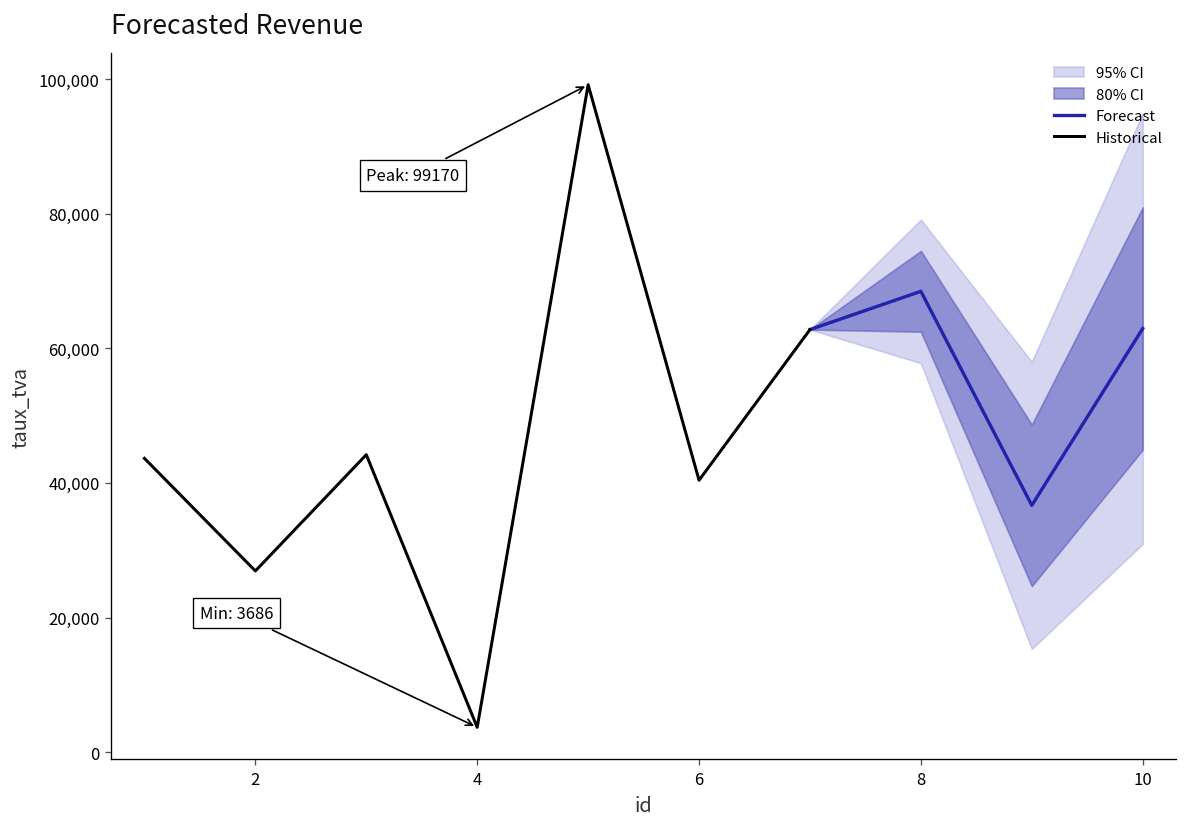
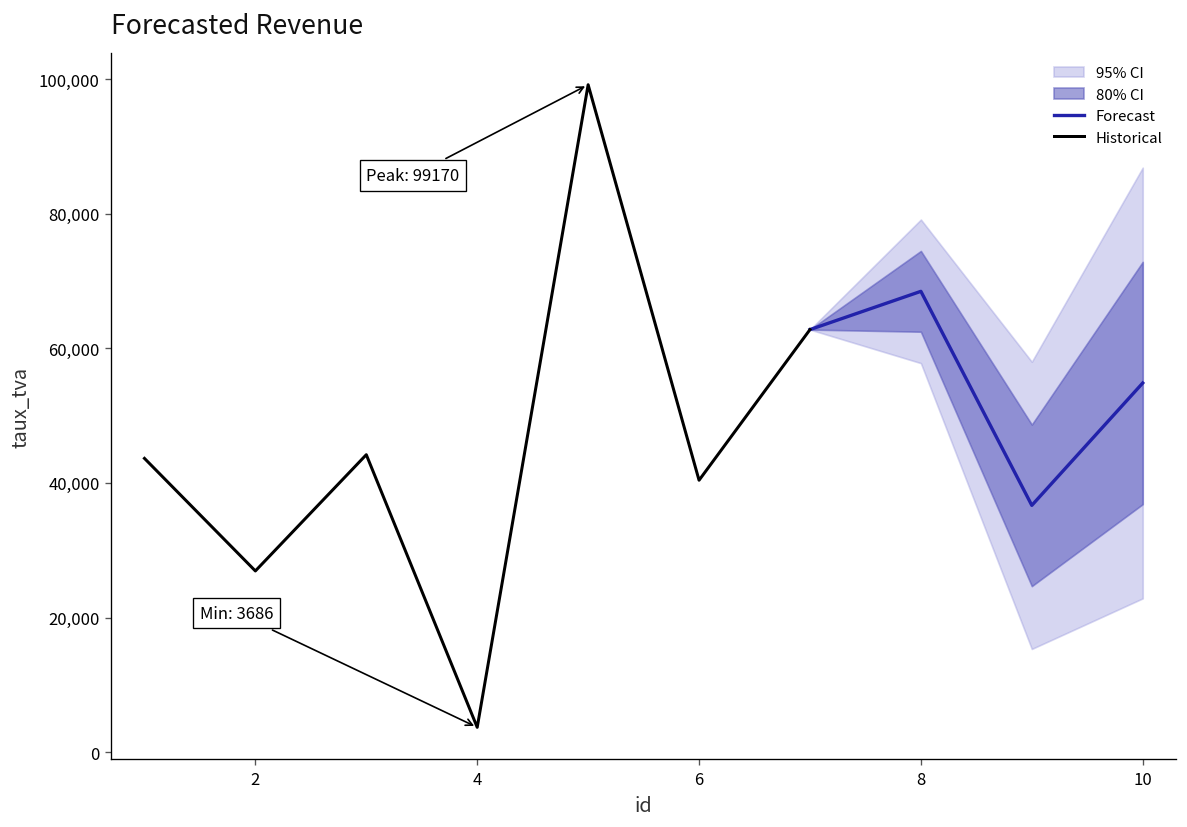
Forecast, 10: 63,000 -> 55,000
